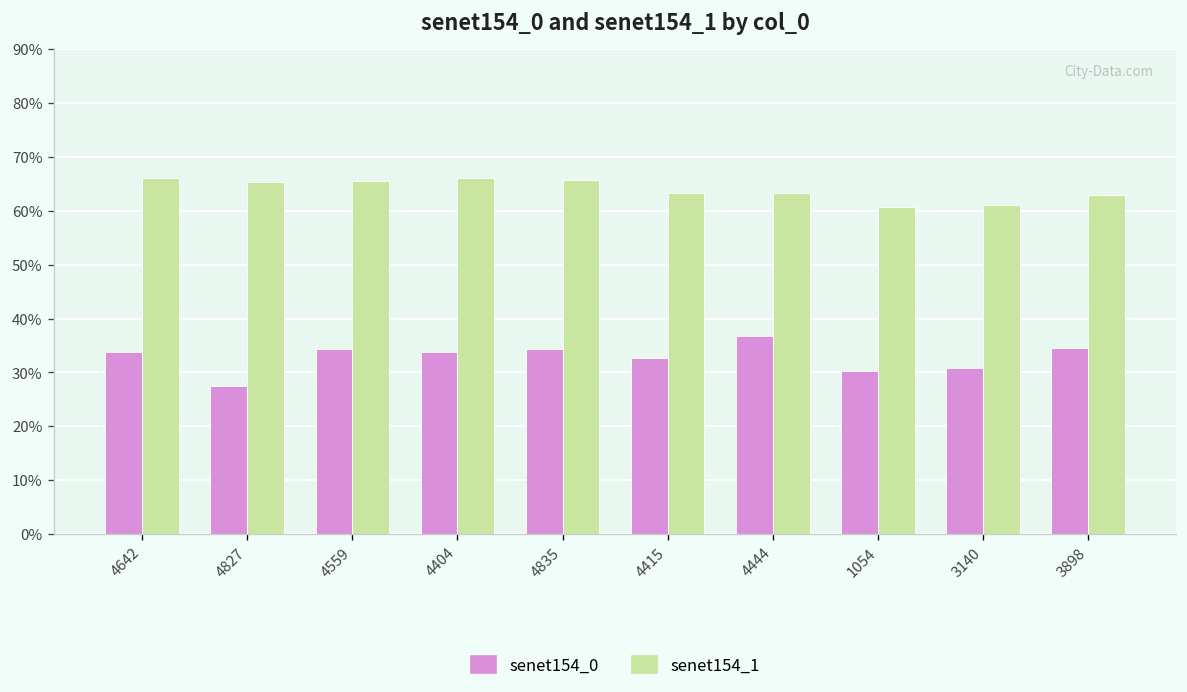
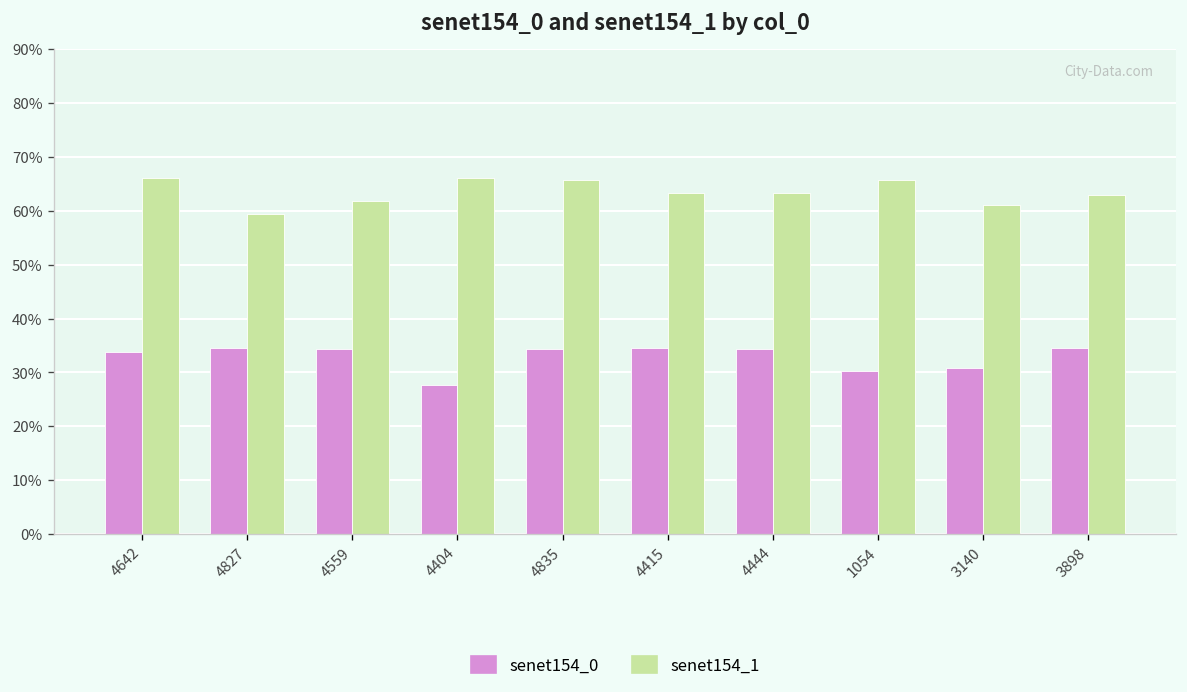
senet154_0, 4827: 27% -> 35%
senet154_1, 4827: 65% -> 59%
senet154_1, 4559: 66% -> 62%
senet154_0, 4404: 34% -> 28%
senet154_0, 4415: 33% -> 35%
senet154_0, 4444: 37% -> 34%
senet154_1, 1054: 61% -> 66%
